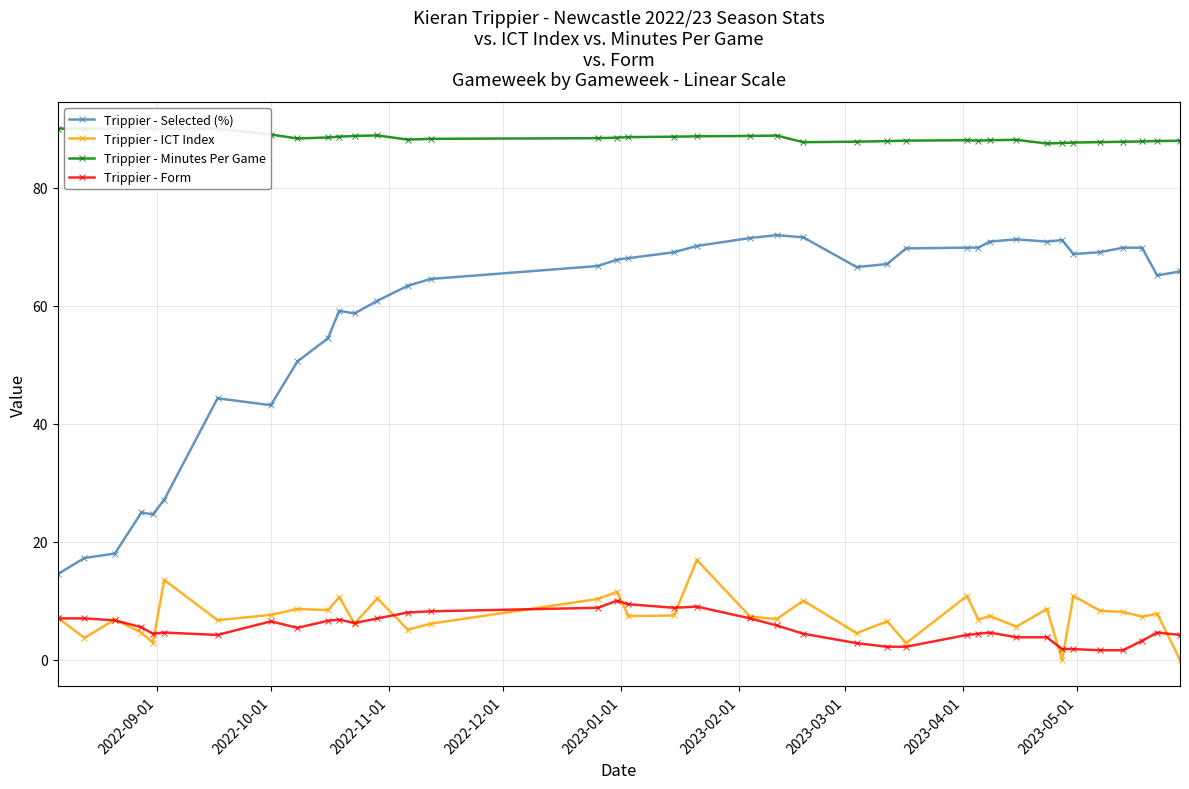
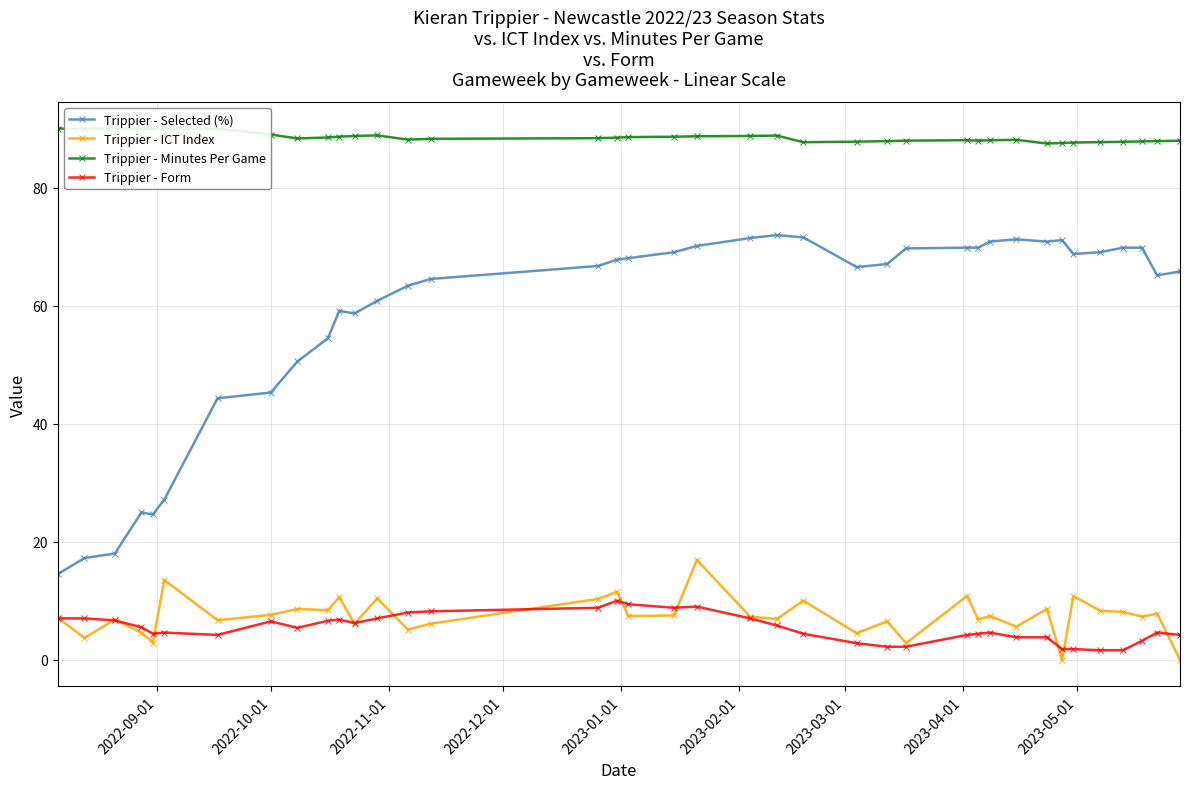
Trippier - Selected (%), 2022-10-01: 43 -> 45
